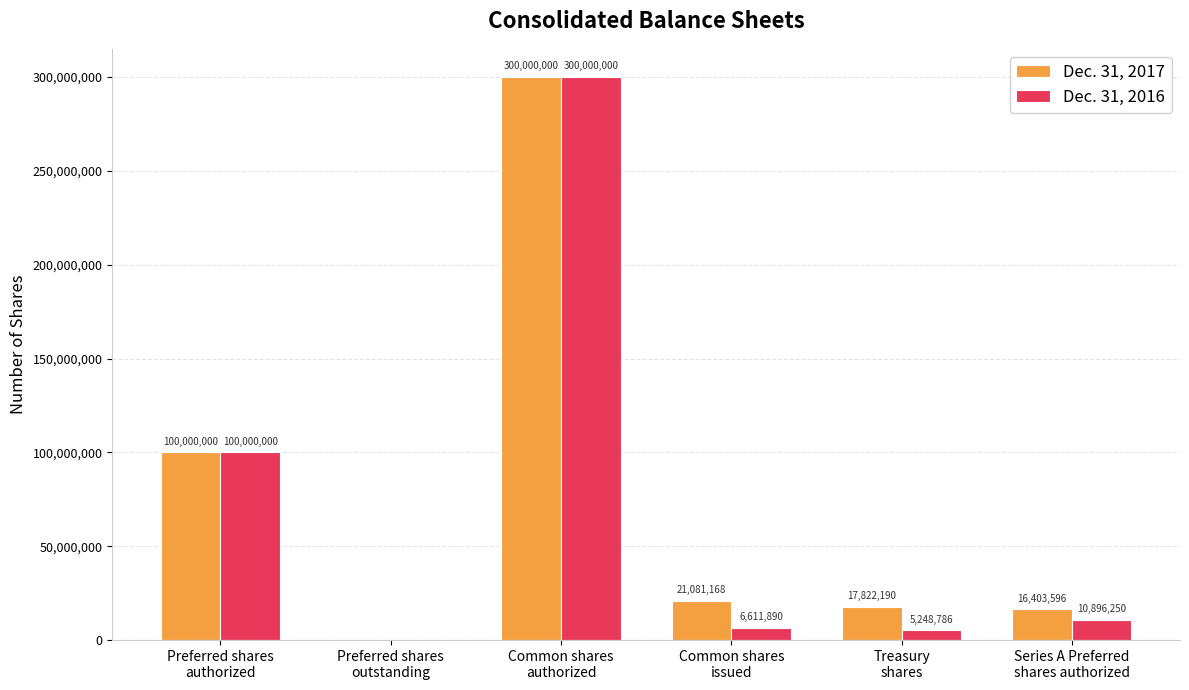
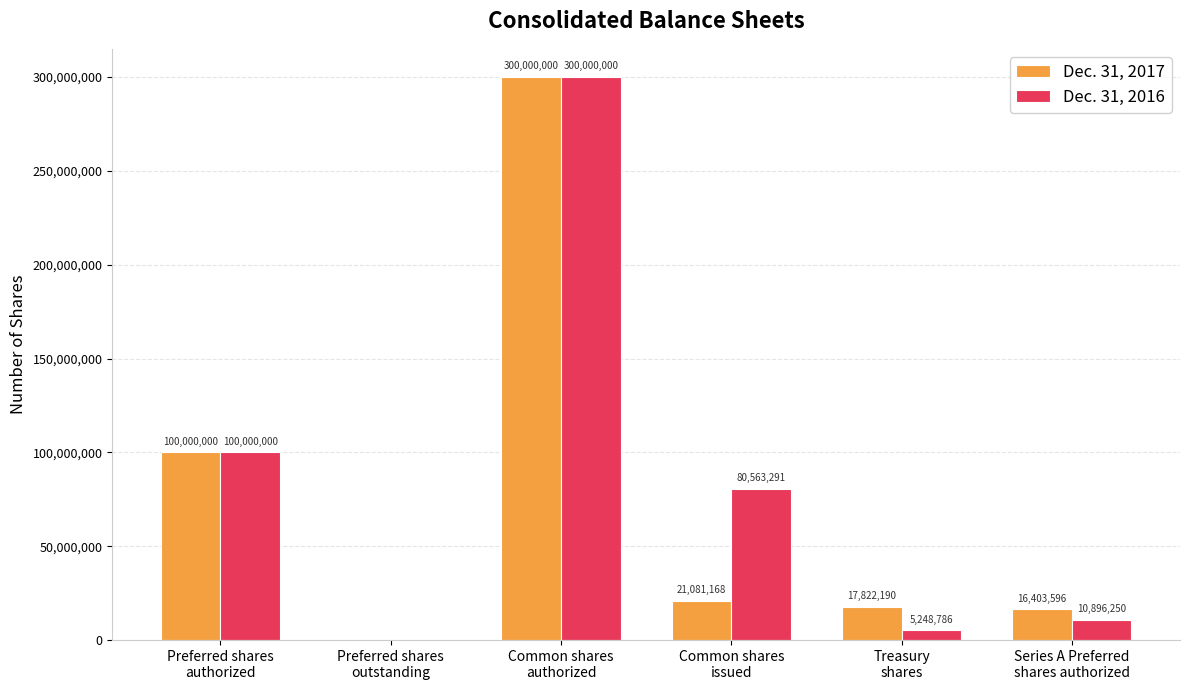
Dec. 31, 2016, Common shares issued: 6,611,890 -> 80,563,291
